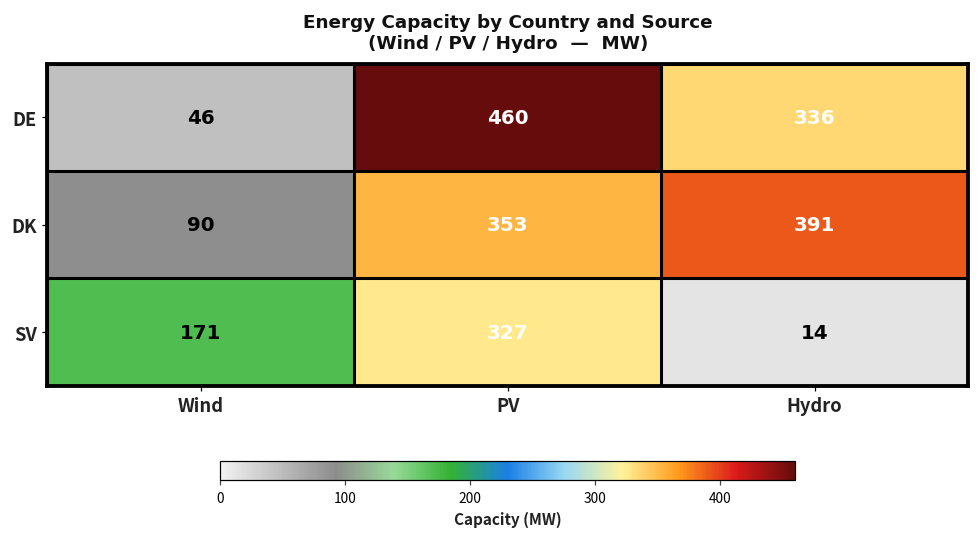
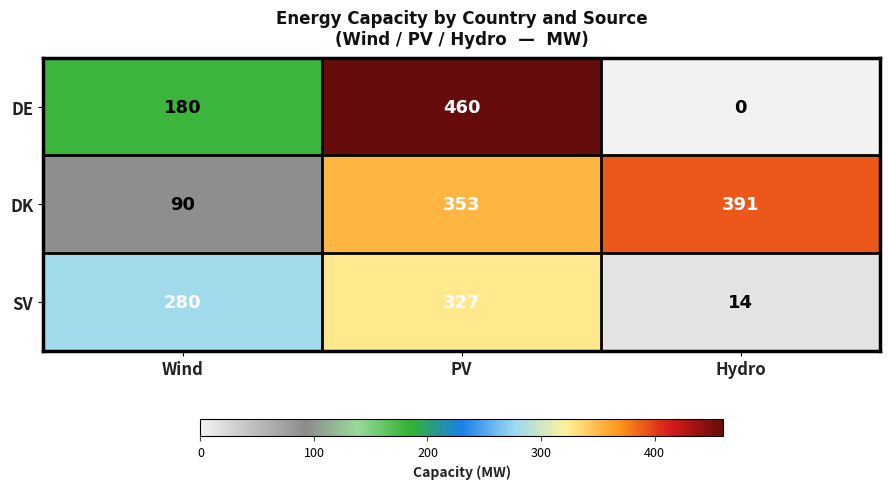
DE, Wind: 46 -> 180
DE, Hydro: 336 -> 0
SV, Wind: 171 -> 280
